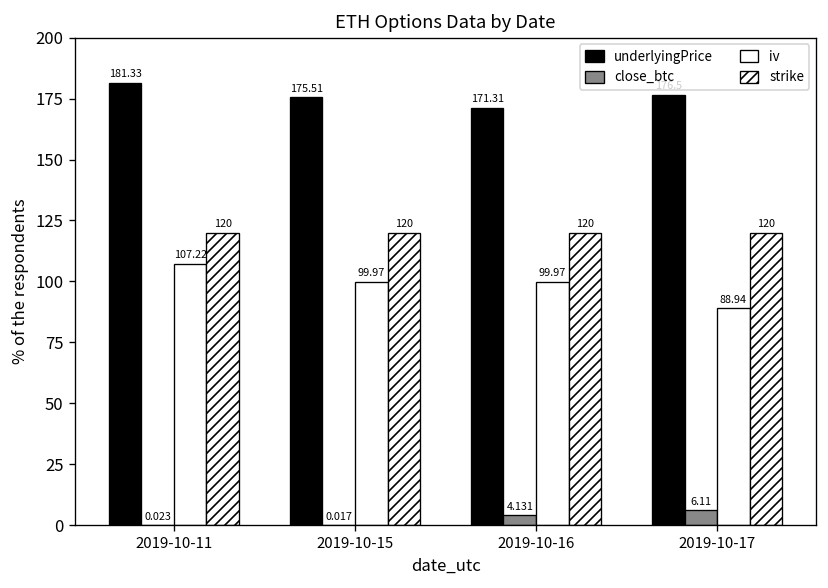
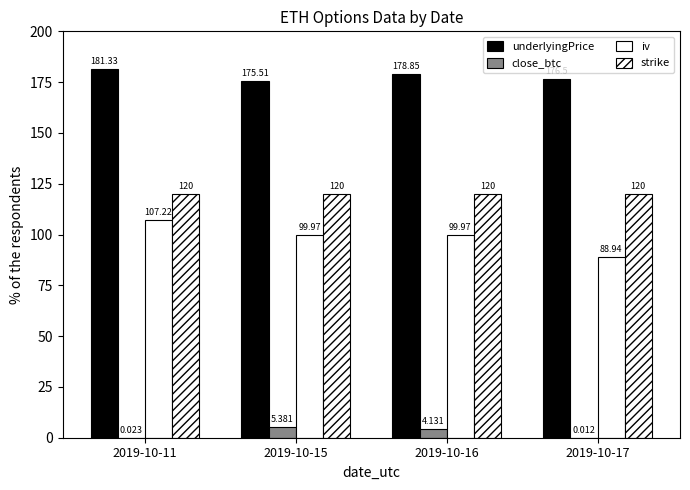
close_btc, 2019-10-15: 0.017 -> 5.381
underlyingPrice, 2019-10-16: 171.31 -> 178.85
close_btc, 2019-10-17: 6.11 -> 0.012
